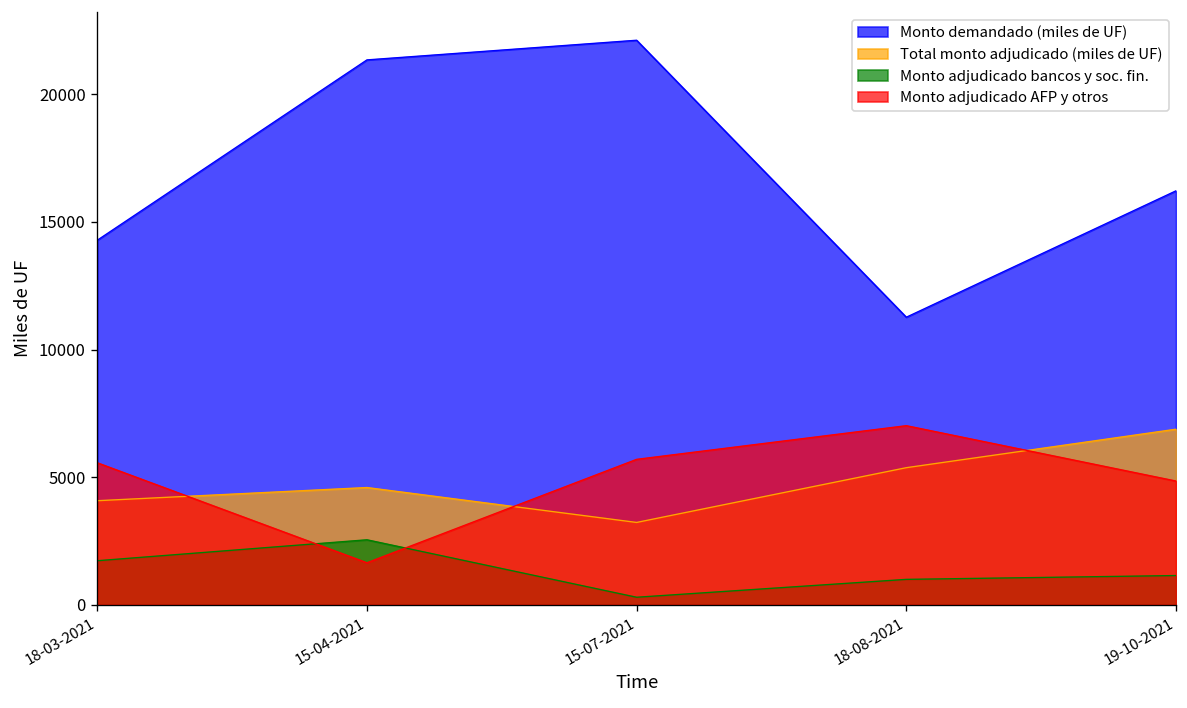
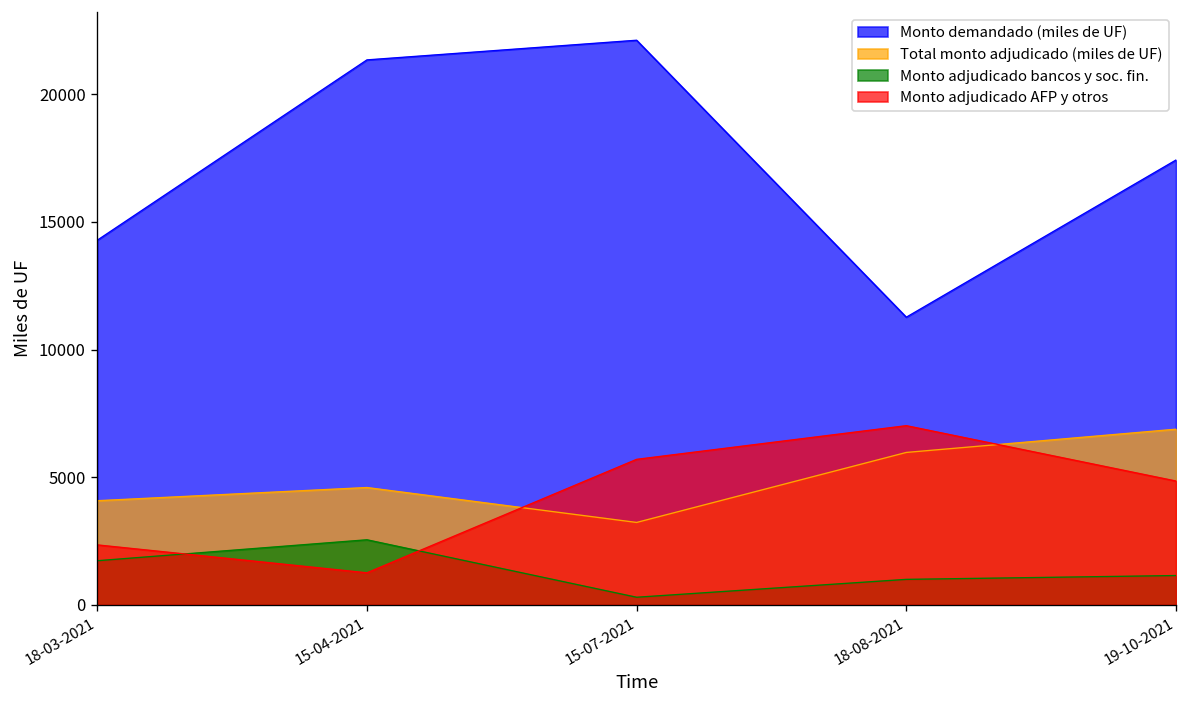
Monto adjudicado AFP y otros, 18-03-2021: 5600 -> 2400
Monto adjudicado AFP y otros, 15-04-2021: 1700 -> 1300
Total monto adjudicado (miles de UF), 18-08-2021: 5400 -> 6000
Monto demandado (miles de UF), 19-10-2021: 16200 -> 17400
